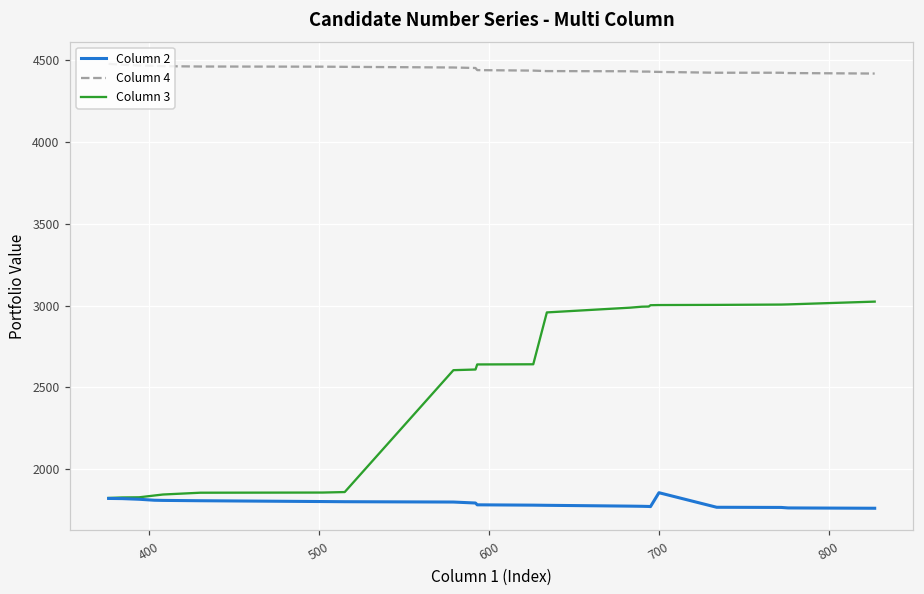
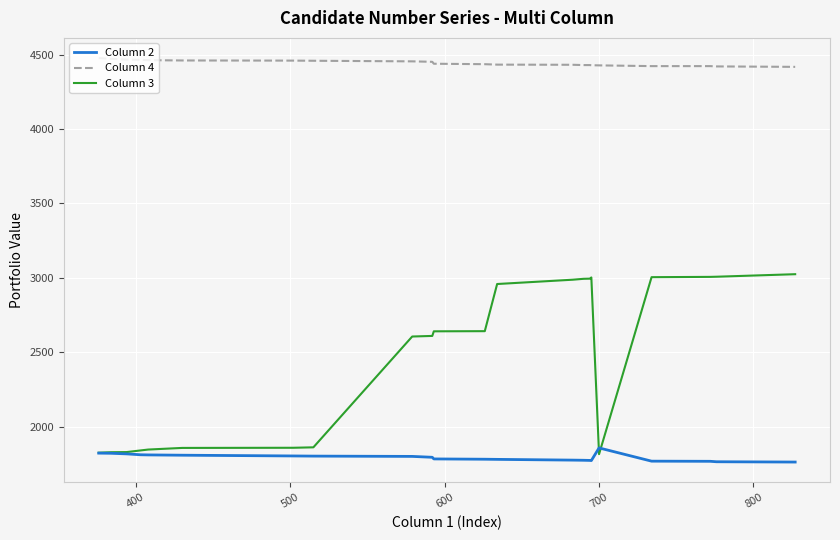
Column 3, 700: 3000 -> 1810
